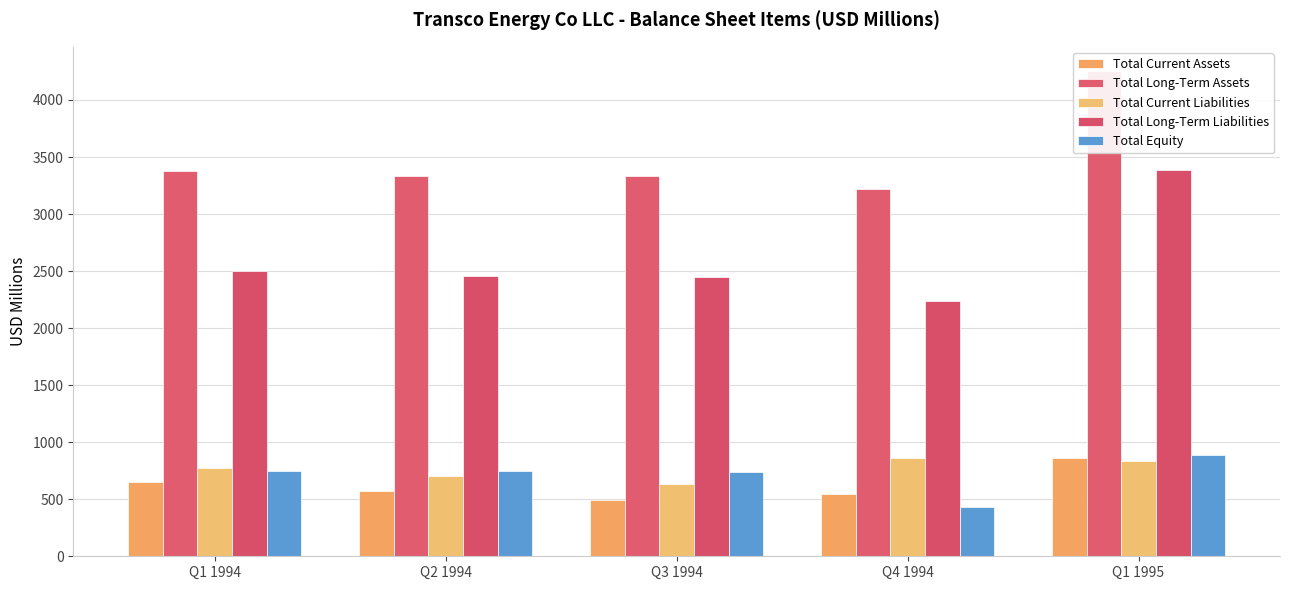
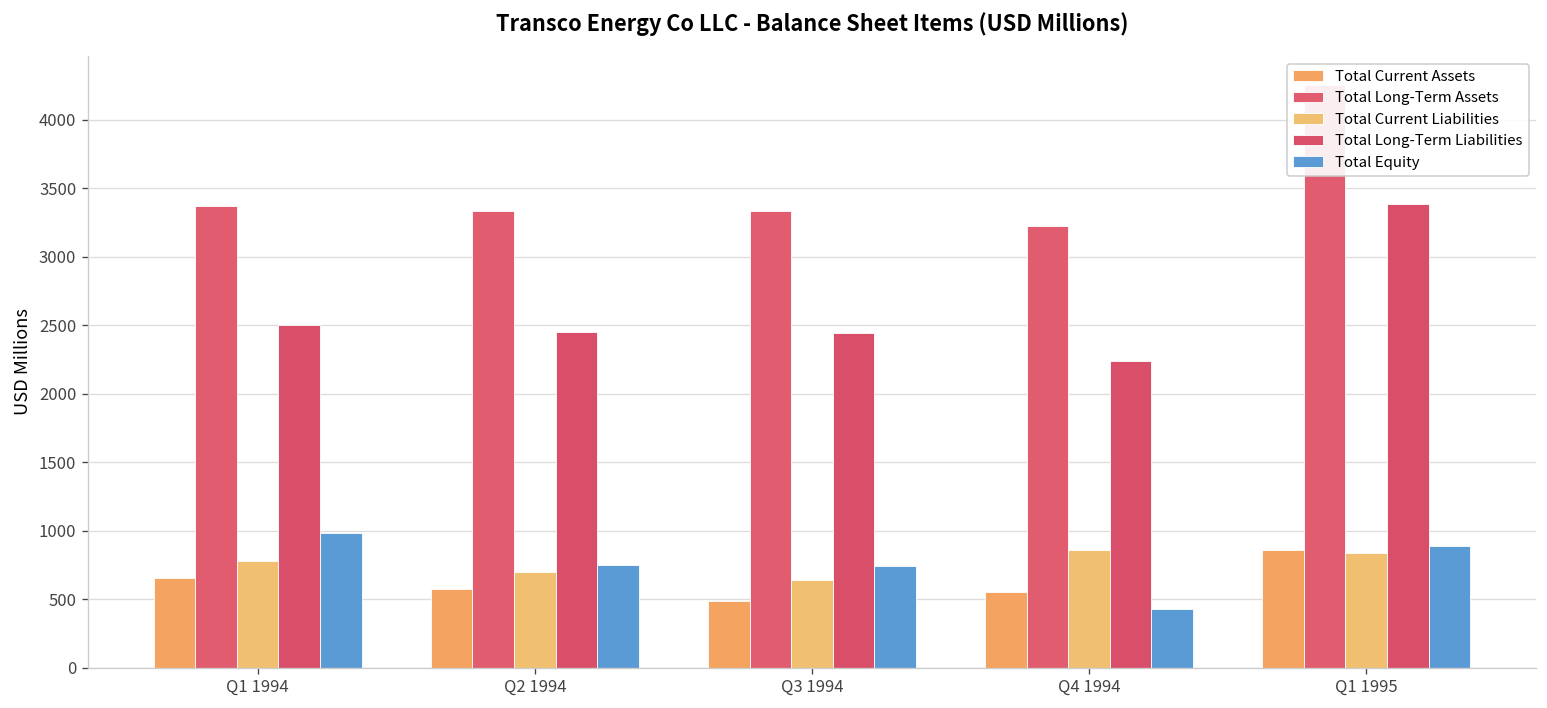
Total Equity, Q1 1994: 750 -> 980
